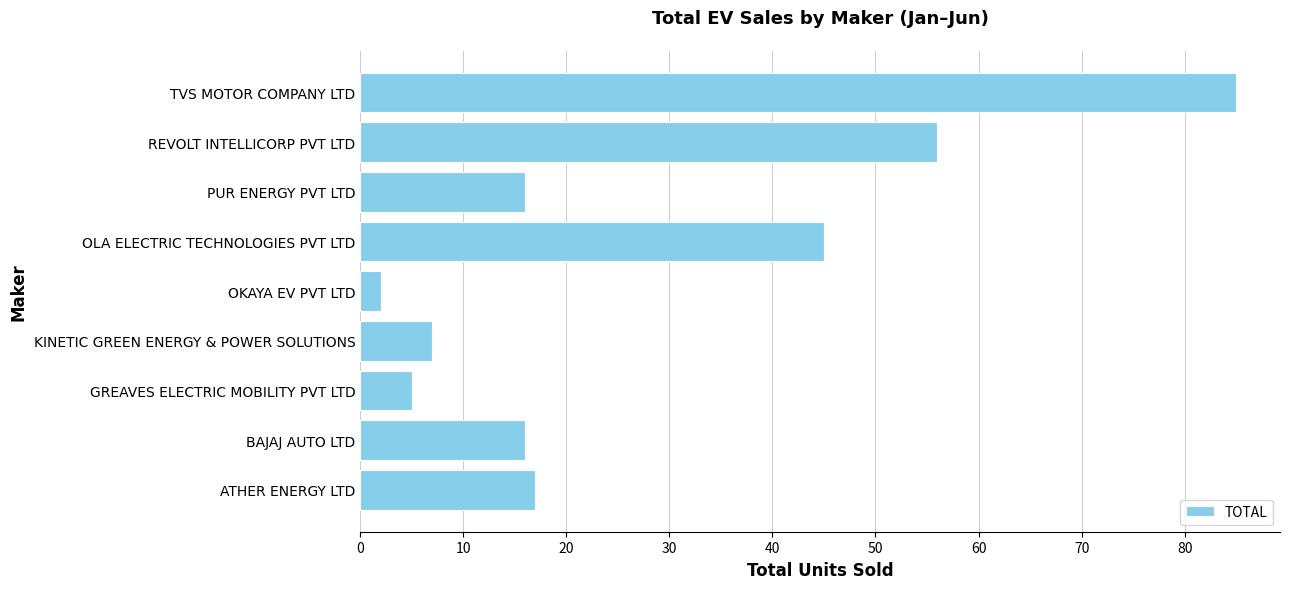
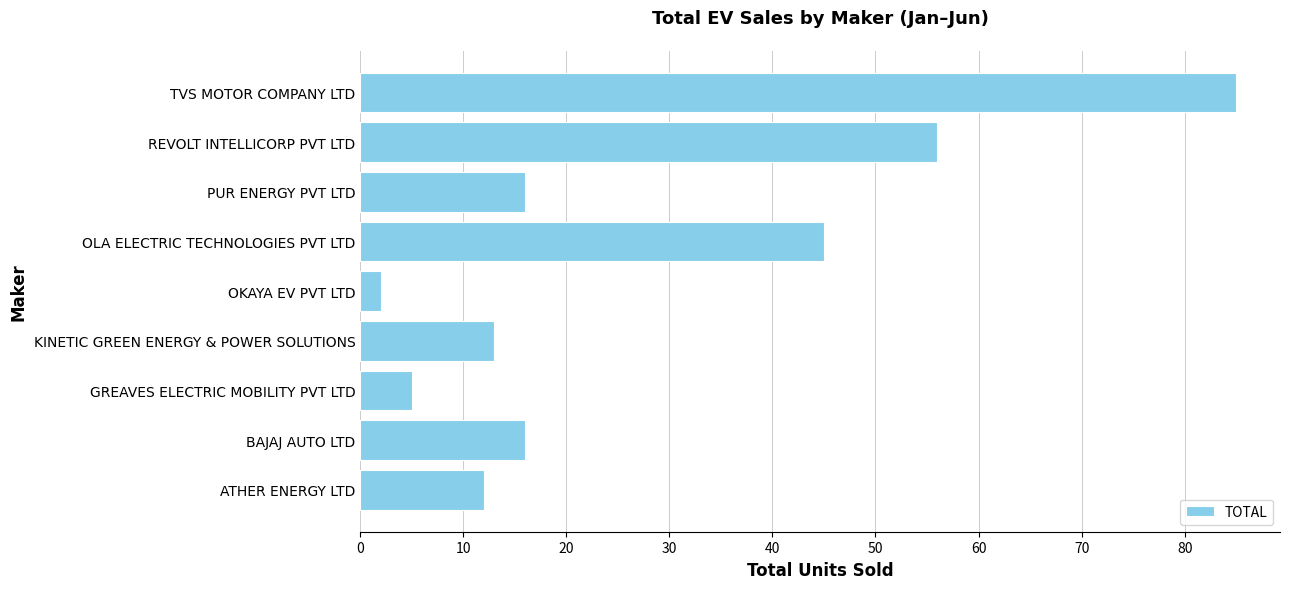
KINETIC GREEN ENERGY & POWER SOLUTIONS: 7 -> 13
ATHER ENERGY LTD: 17 -> 12
